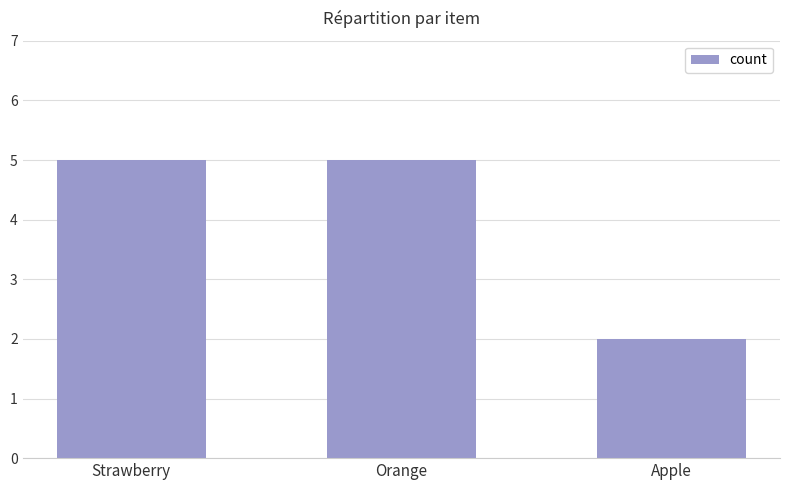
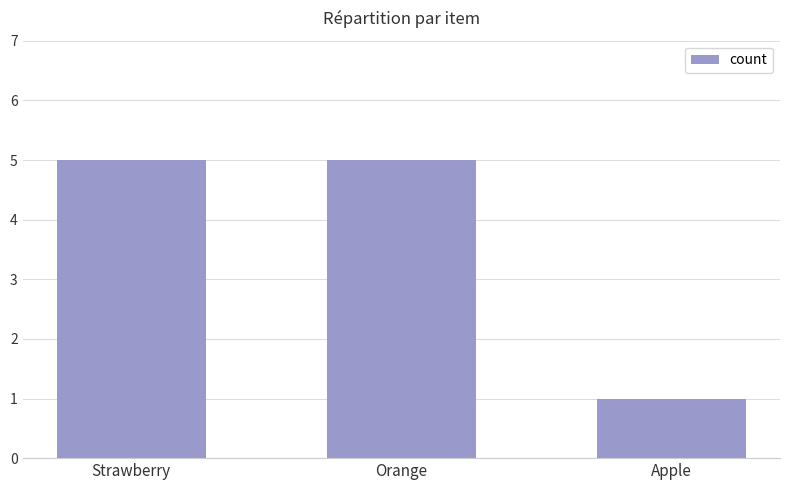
Apple: 2 -> 1
